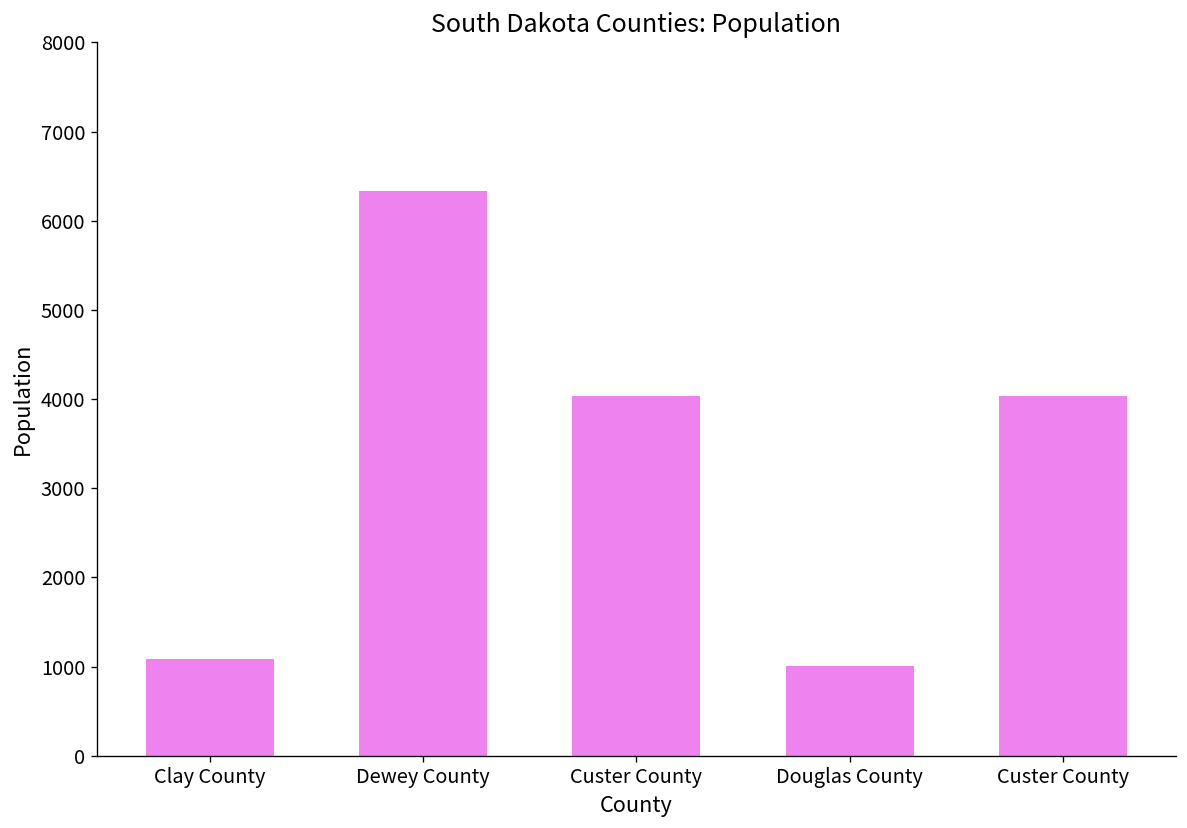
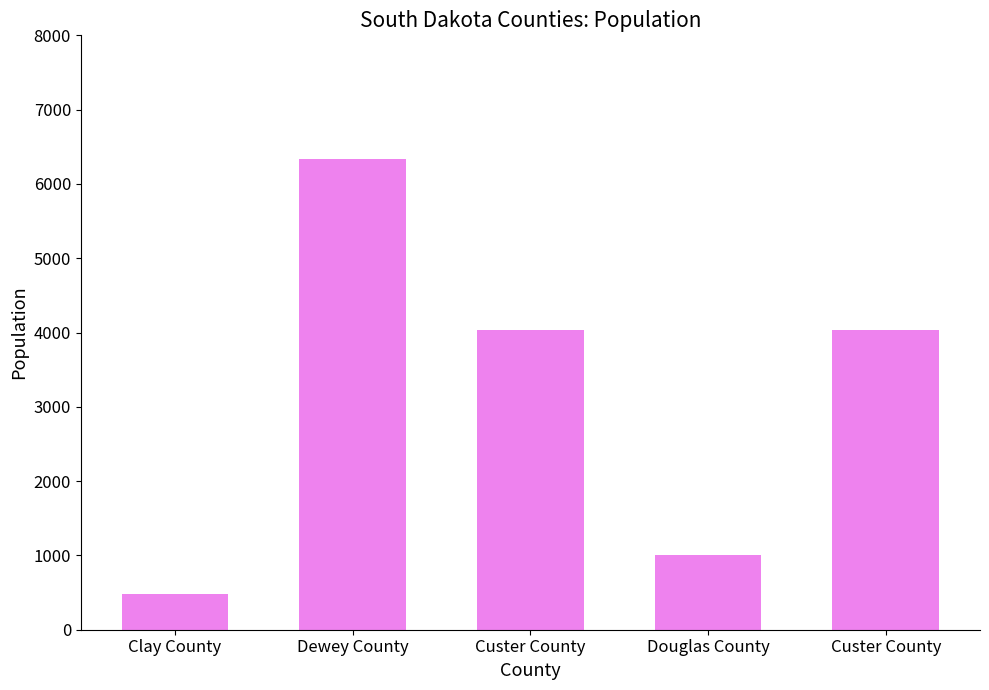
Clay County: 1100 -> 500
